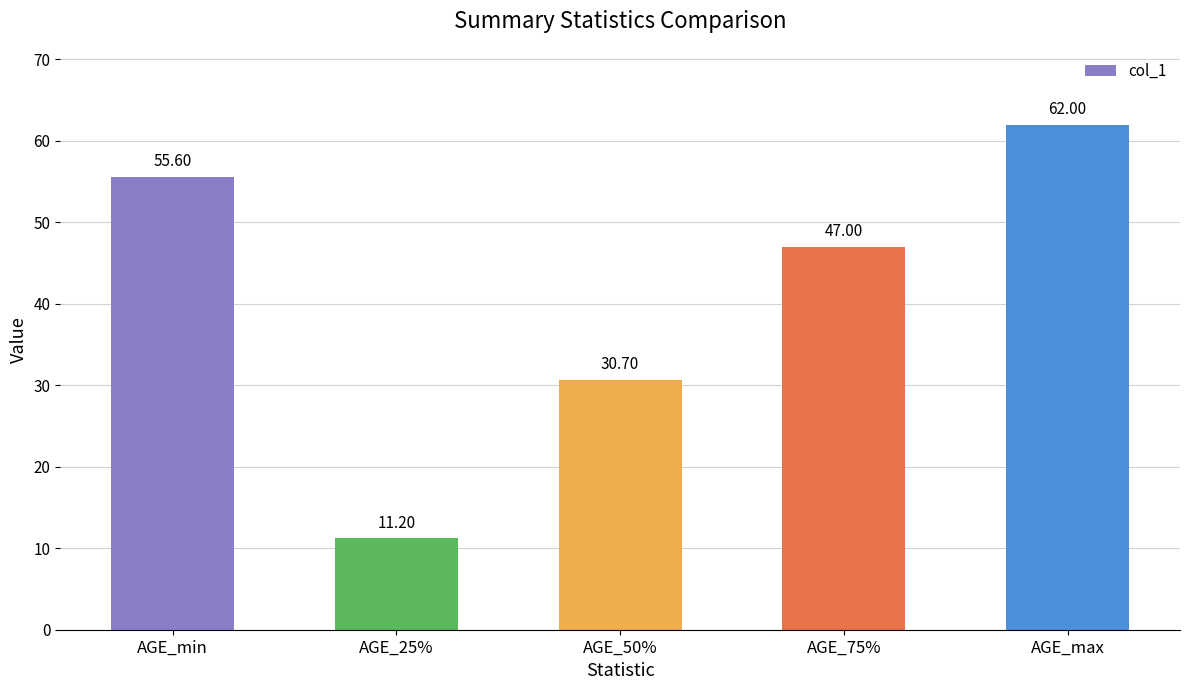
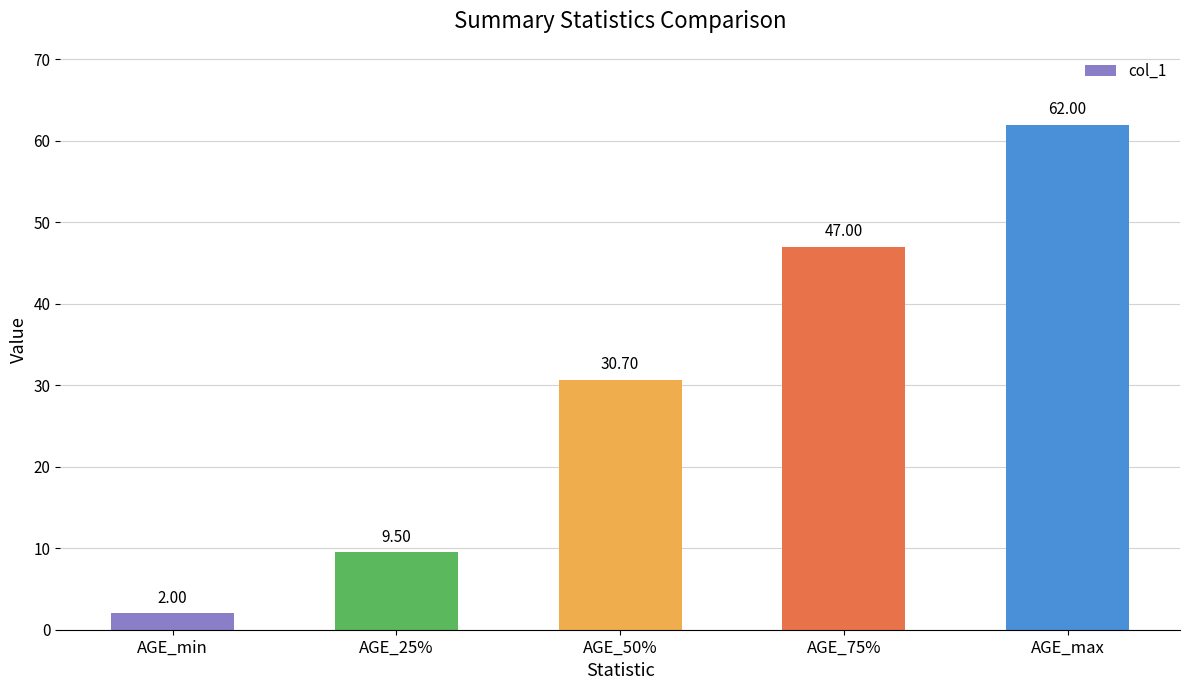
AGE_min: 55.60 -> 2.00
AGE_25%: 11.20 -> 9.50
